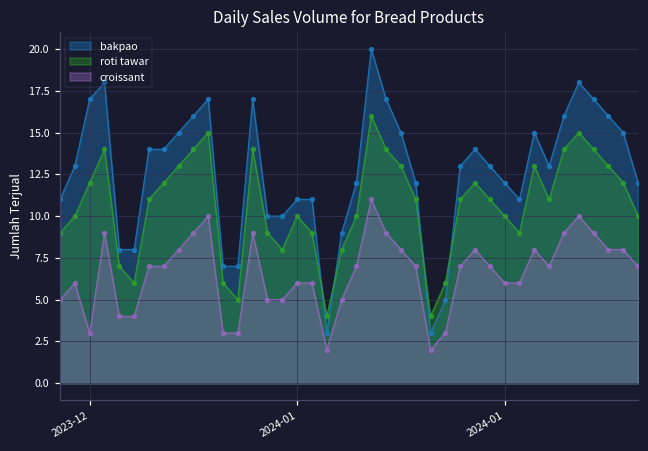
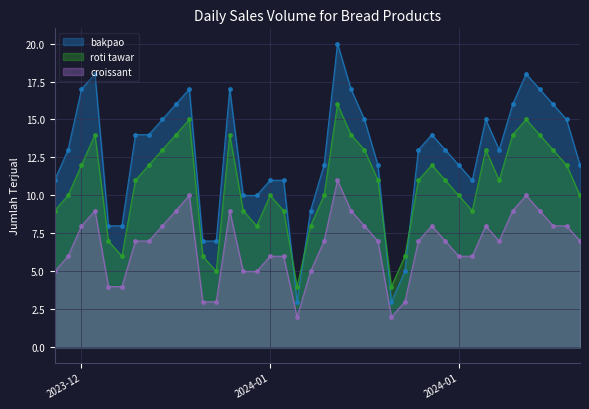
croissant, 2023-12: 3 -> 8
